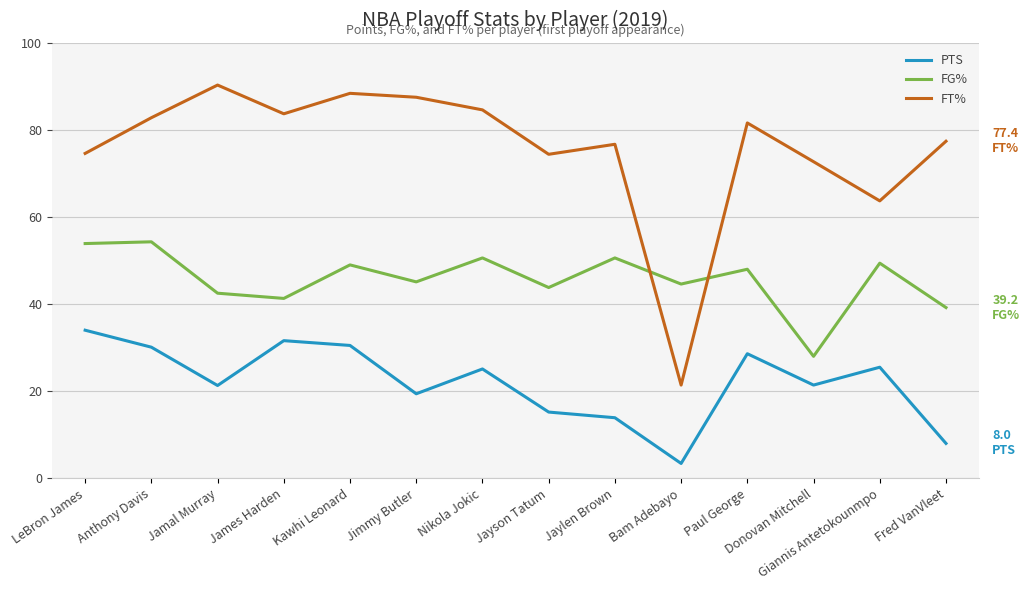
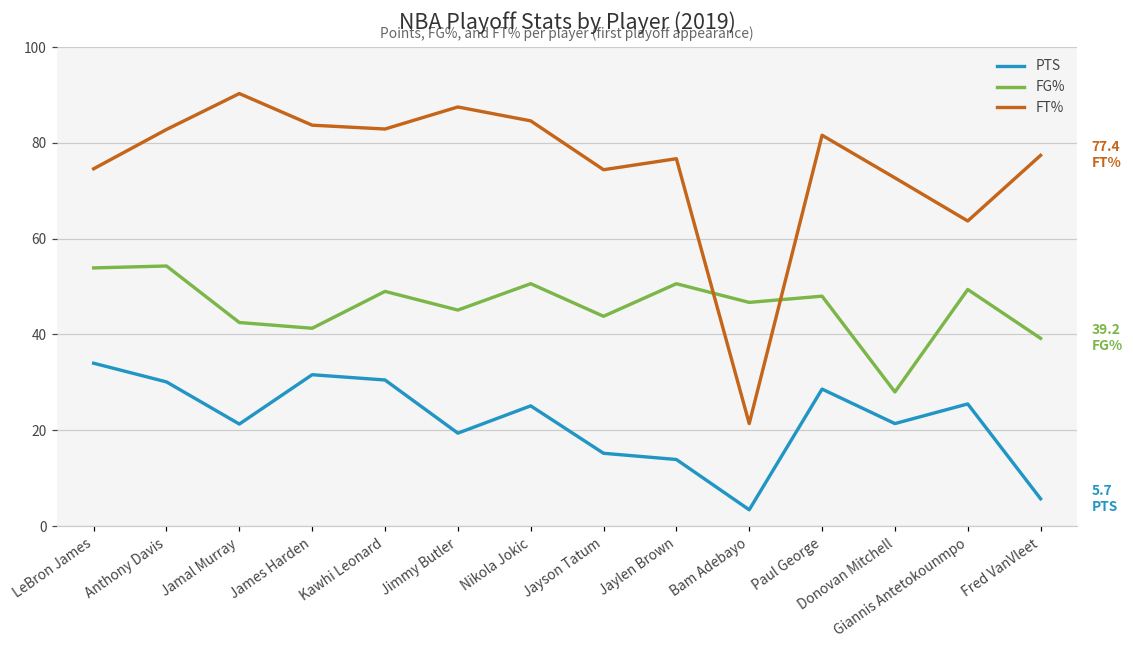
FT%, Kawhi Leonard: 88 -> 83
FG%, Bam Adebayo: 45 -> 47
PTS, Fred VanVleet: 8.0 -> 5.7
